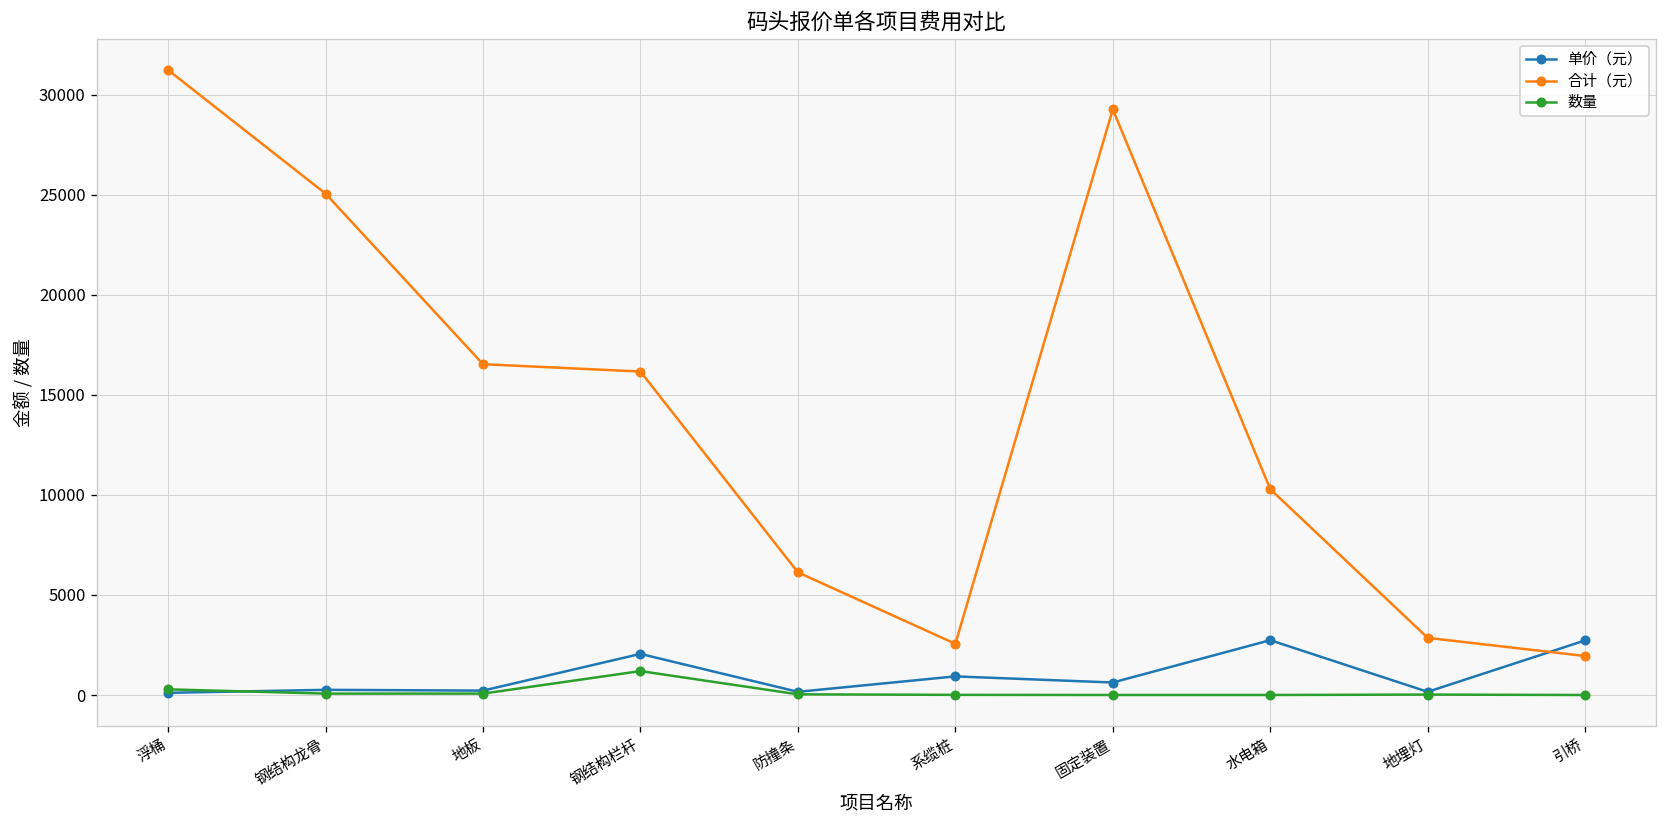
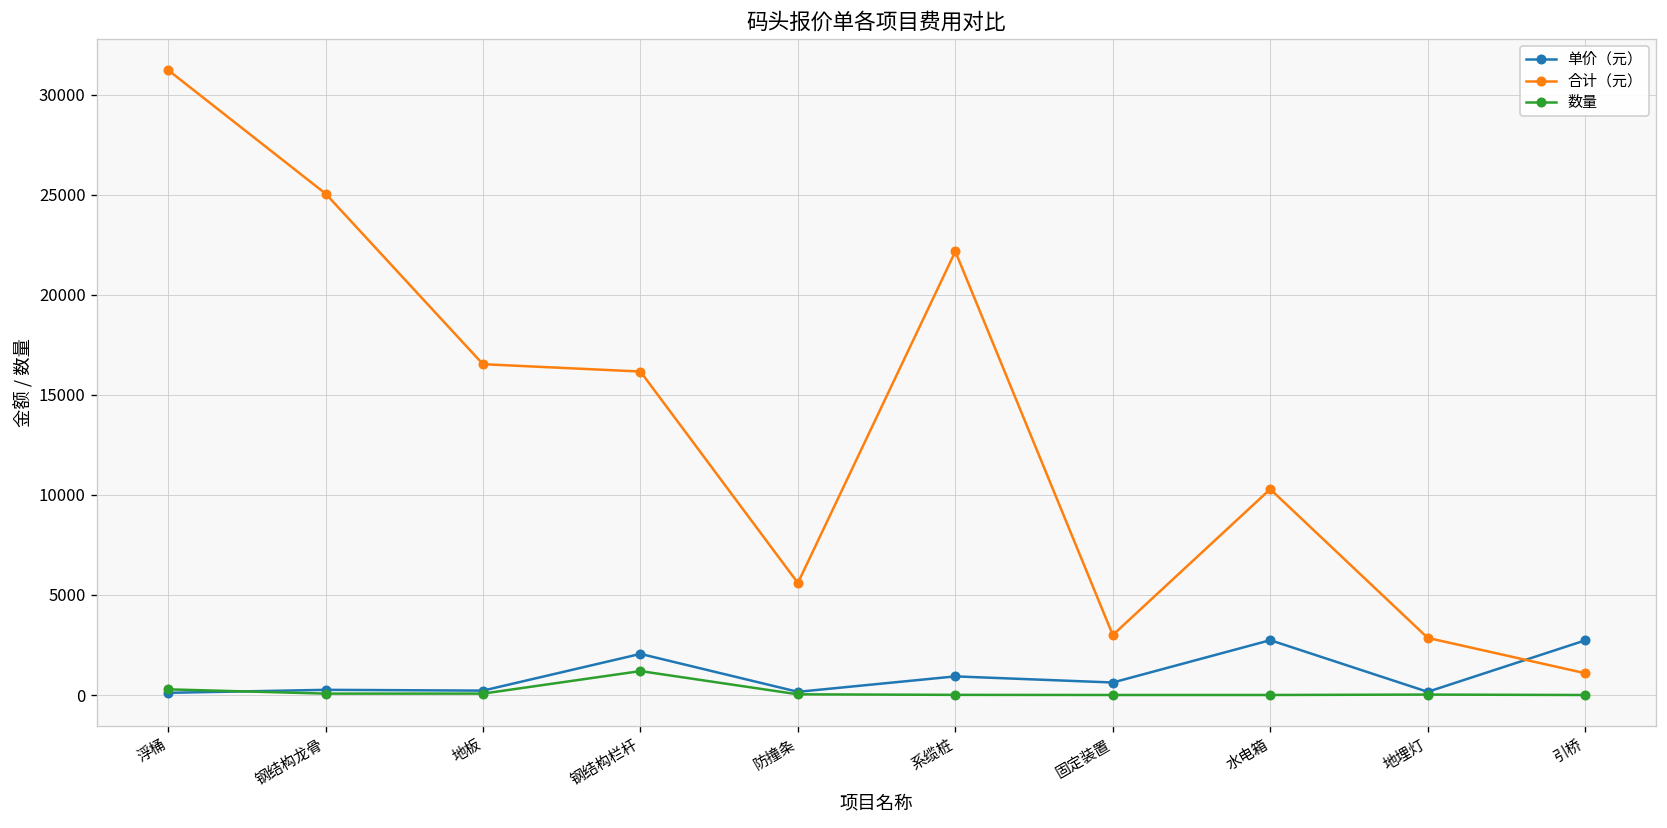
合计（元）, 防撞条: 6100 -> 5600
合计（元）, 系缆桩: 2600 -> 22200
合计（元）, 固定装置: 29300 -> 3000
合计（元）, 引桥: 2000 -> 1100
